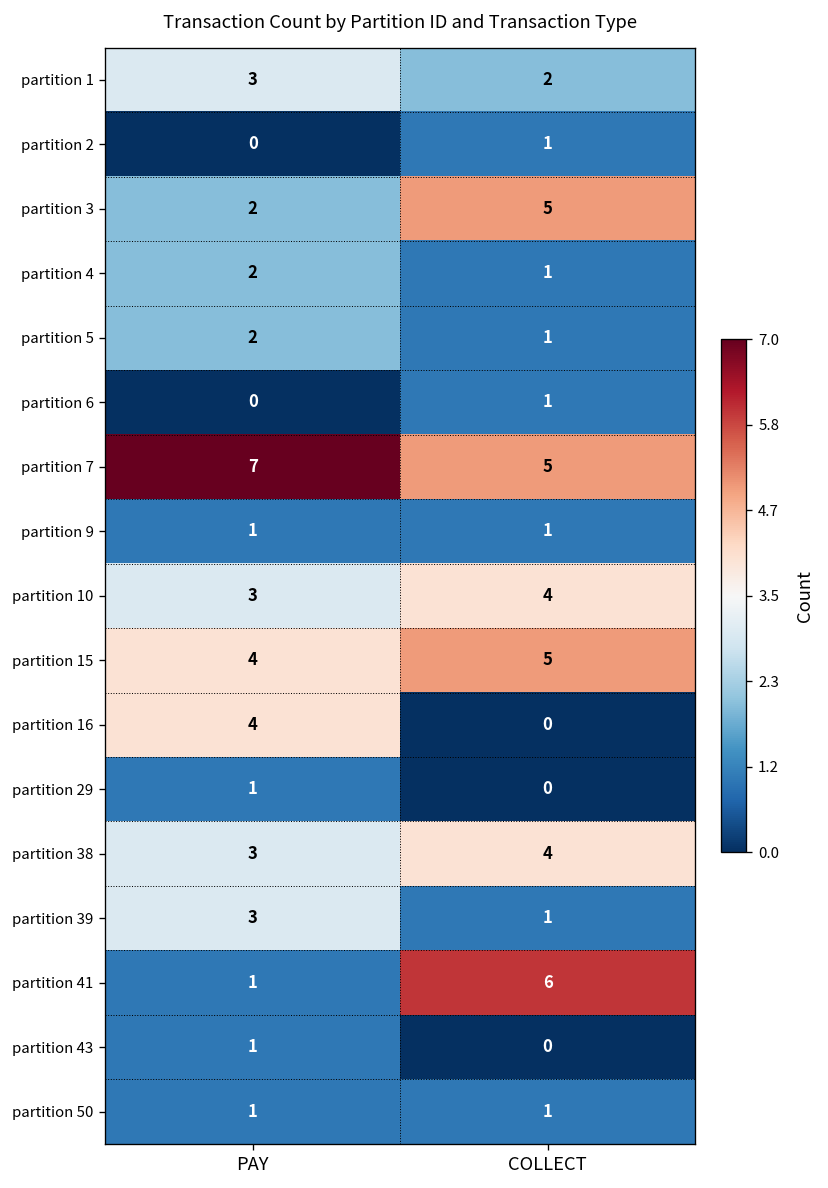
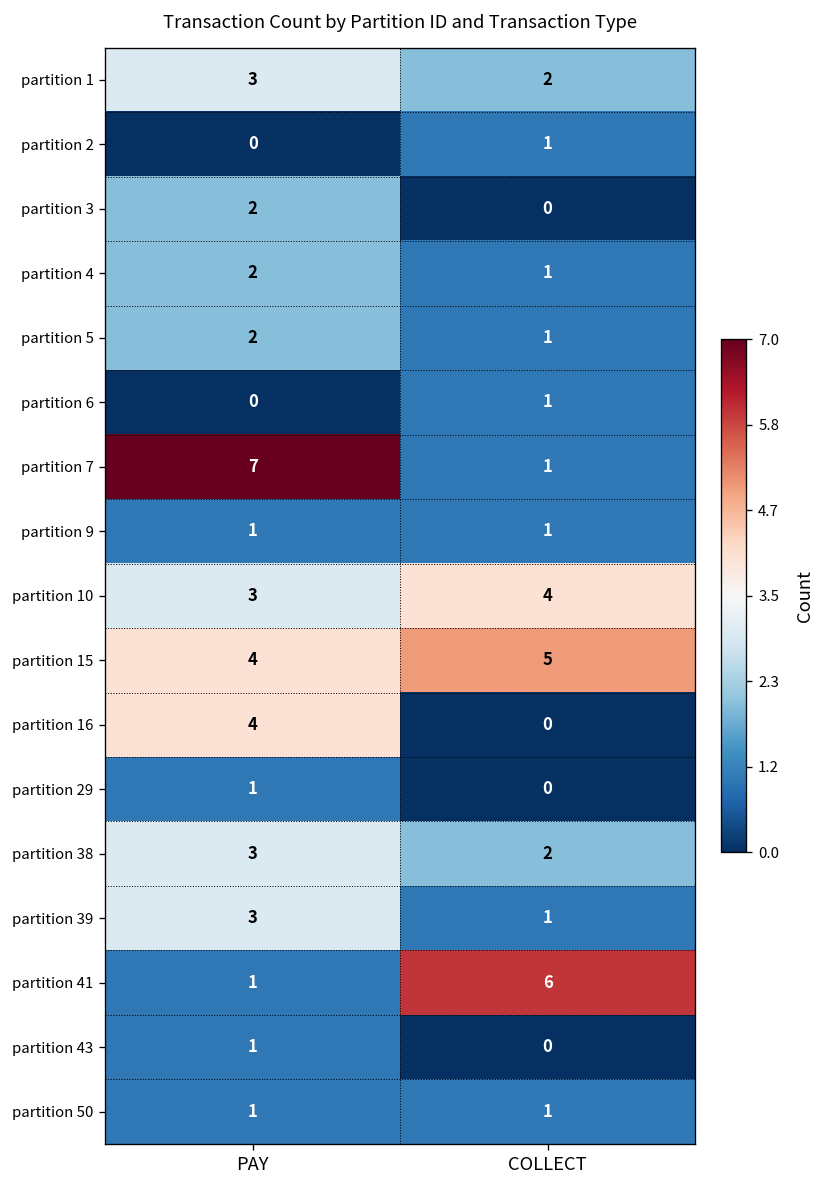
partition 3, COLLECT: 5 -> 0
partition 7, COLLECT: 5 -> 1
partition 38, COLLECT: 4 -> 2
